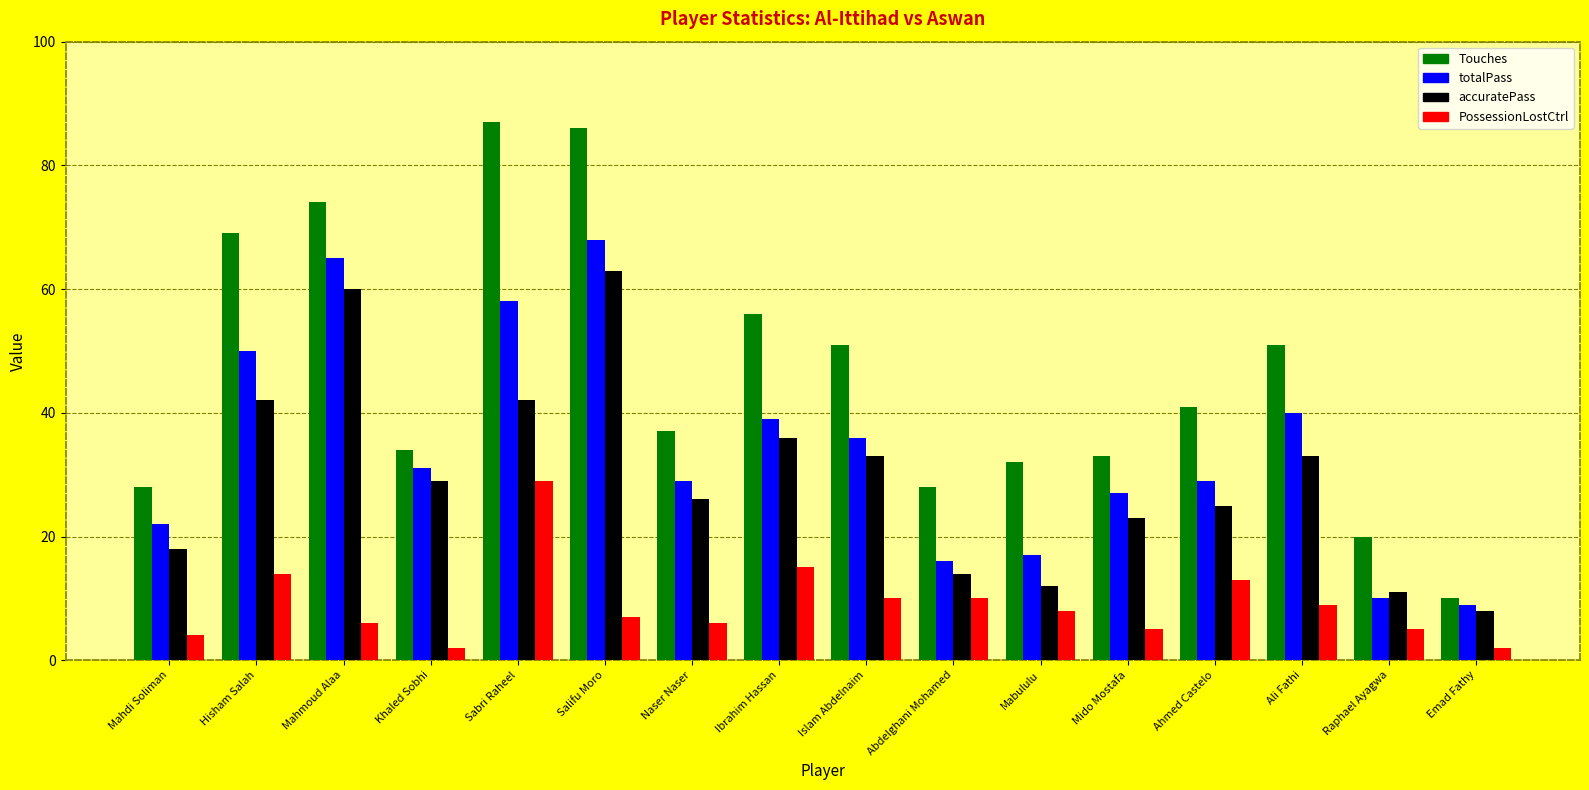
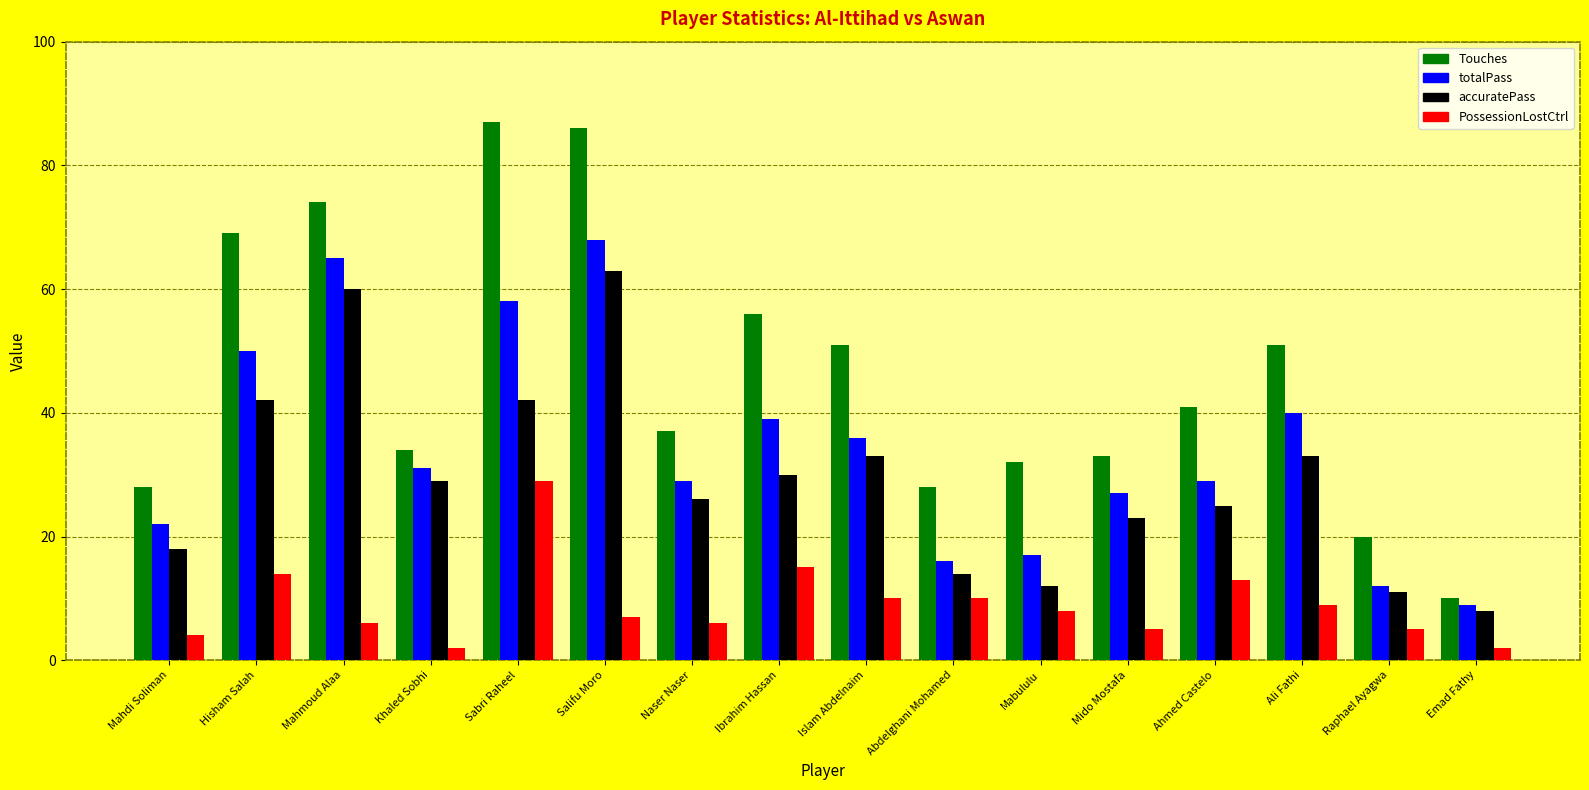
accuratePass, Ibrahim Hassan: 36 -> 30
totalPass, Raphael Ayagwa: 10 -> 12
